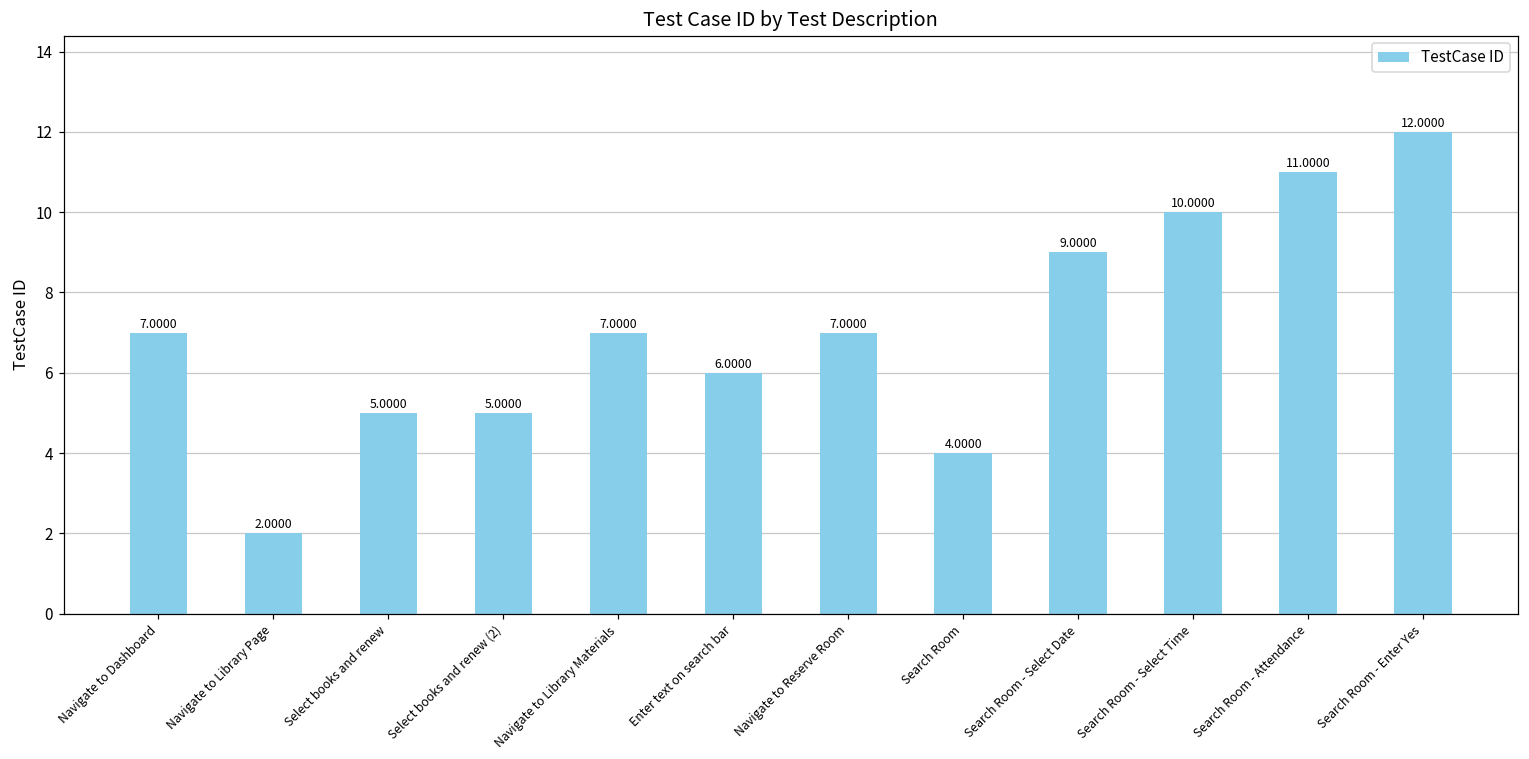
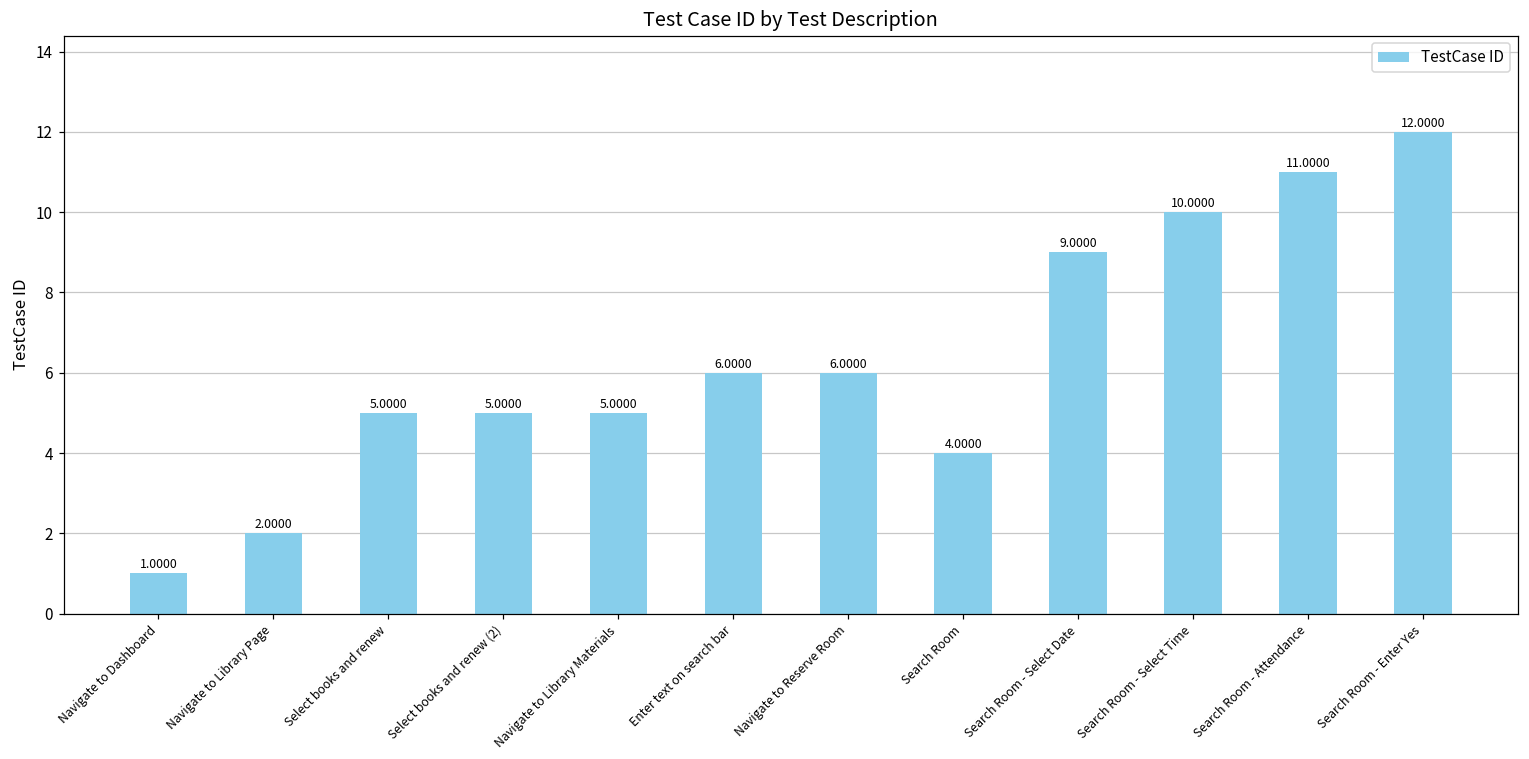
Navigate to Dashboard: 7.0000 -> 1.0000
Navigate to Library Materials: 7.0000 -> 5.0000
Navigate to Reserve Room: 7.0000 -> 6.0000
